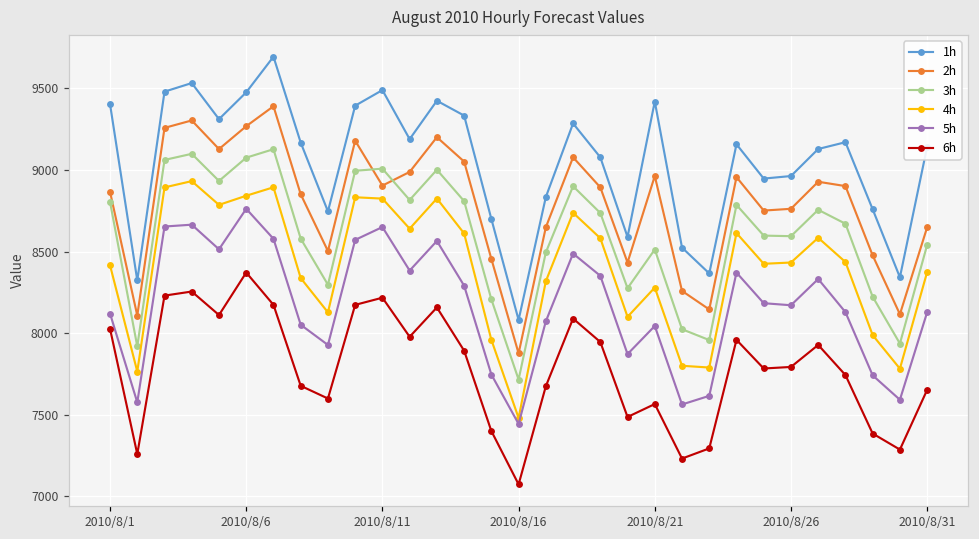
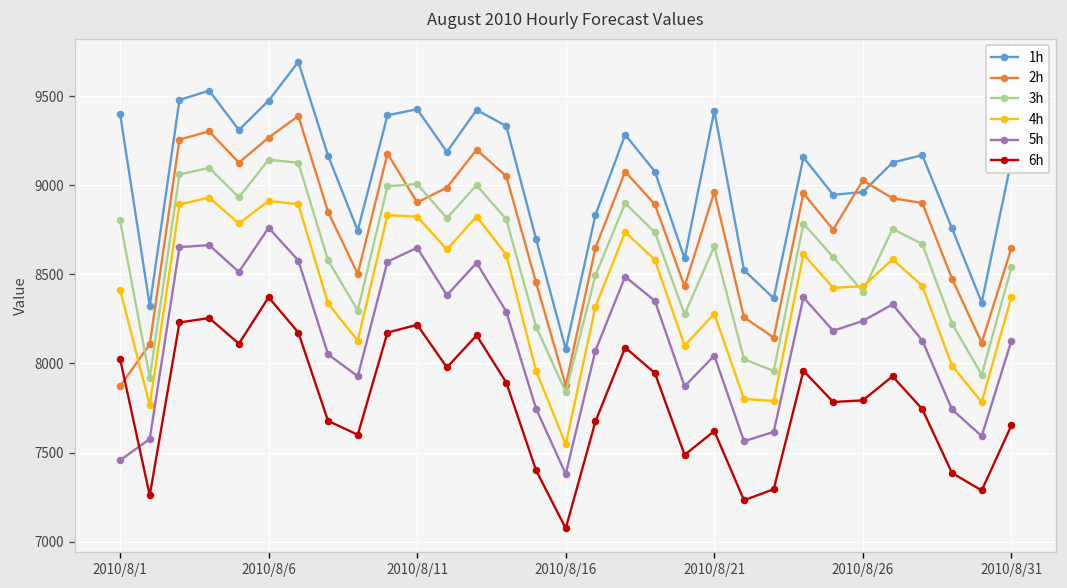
2h, 2010/8/1: 8870 -> 7870
5h, 2010/8/1: 8120 -> 7460
3h, 2010/8/6: 9070 -> 9140
4h, 2010/8/6: 8840 -> 8910
1h, 2010/8/11: 9490 -> 9430
3h, 2010/8/16: 7720 -> 7840
4h, 2010/8/16: 7480 -> 7550
5h, 2010/8/16: 7440 -> 7380
3h, 2010/8/21: 8510 -> 8660
6h, 2010/8/21: 7570 -> 7620
2h, 2010/8/26: 8760 -> 9030
3h, 2010/8/26: 8590 -> 8400
5h, 2010/8/26: 8170 -> 8240
